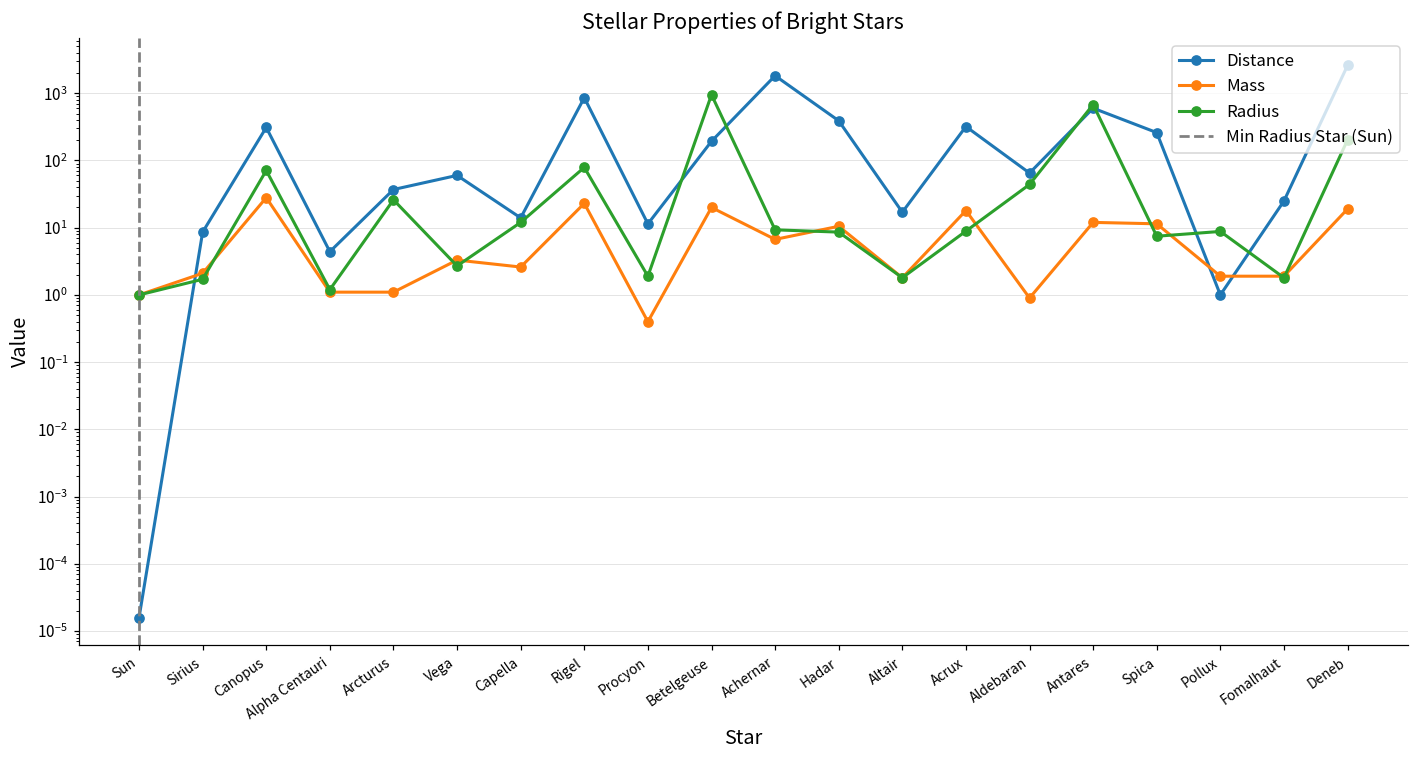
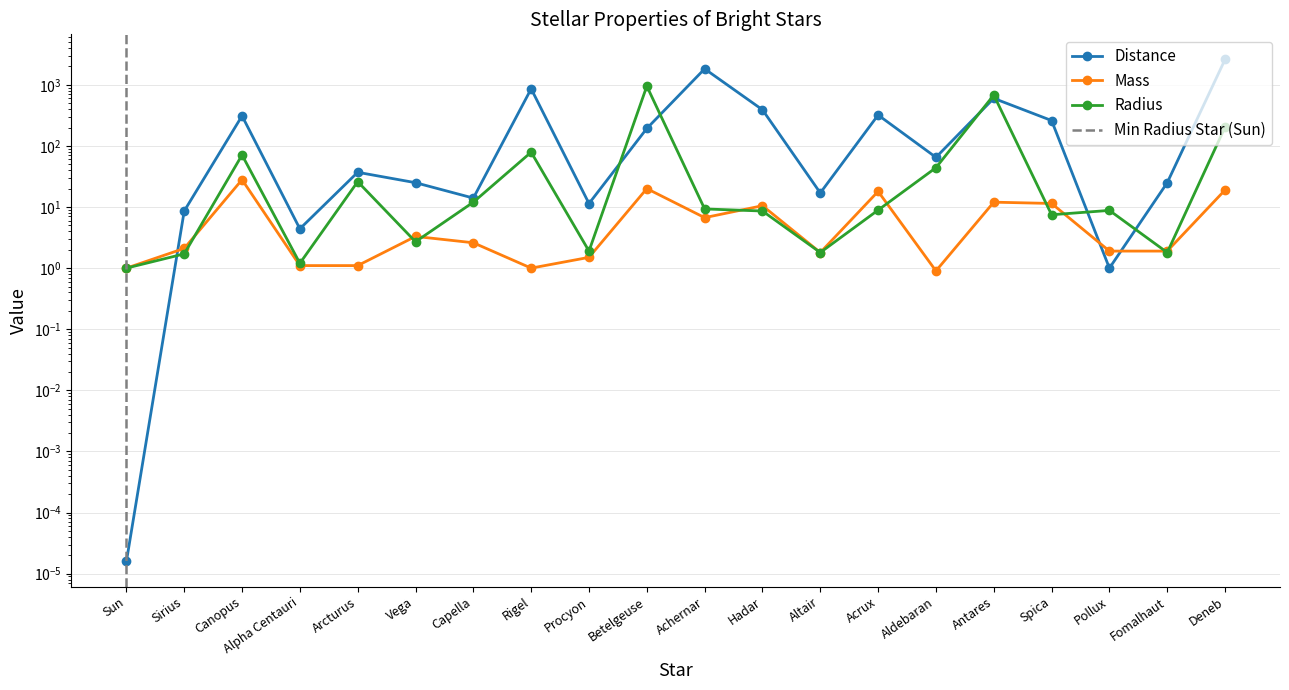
Distance, Vega: 60 -> 25
Mass, Rigel: 23 -> 1
Mass, Procyon: 0.4 -> 1.5
